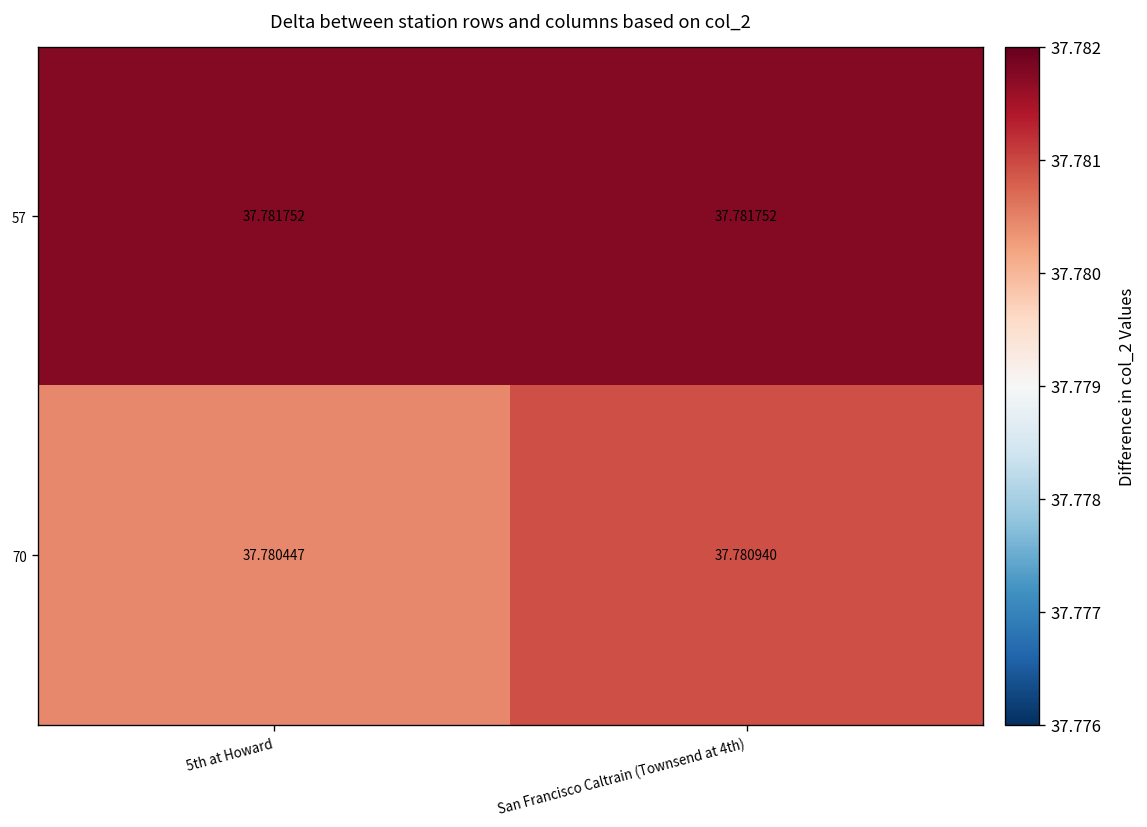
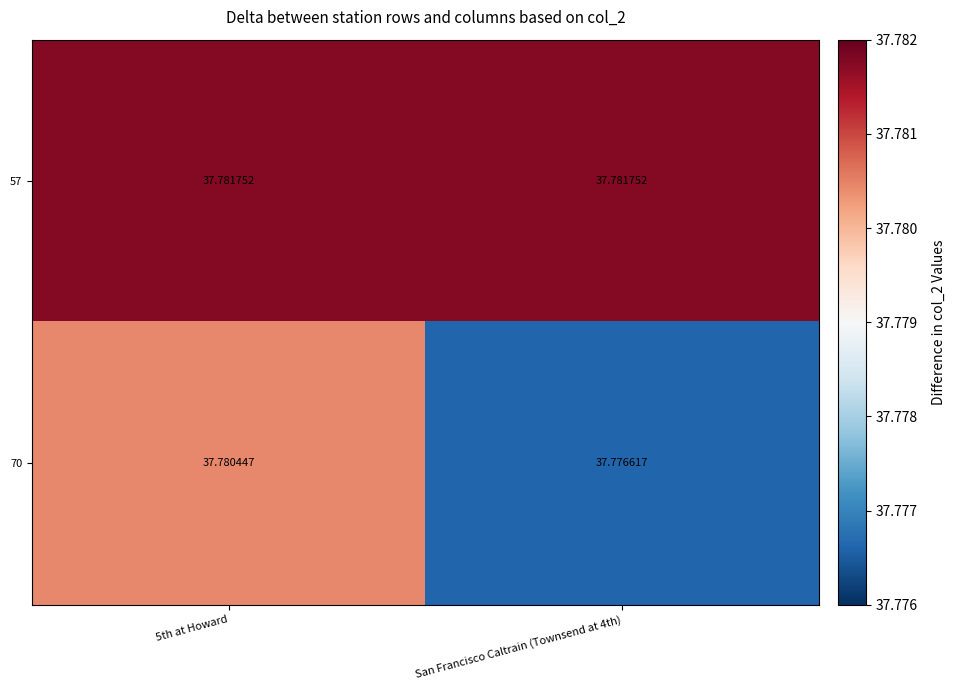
70, San Francisco Caltrain (Townsend at 4th): 37.780940 -> 37.776617
